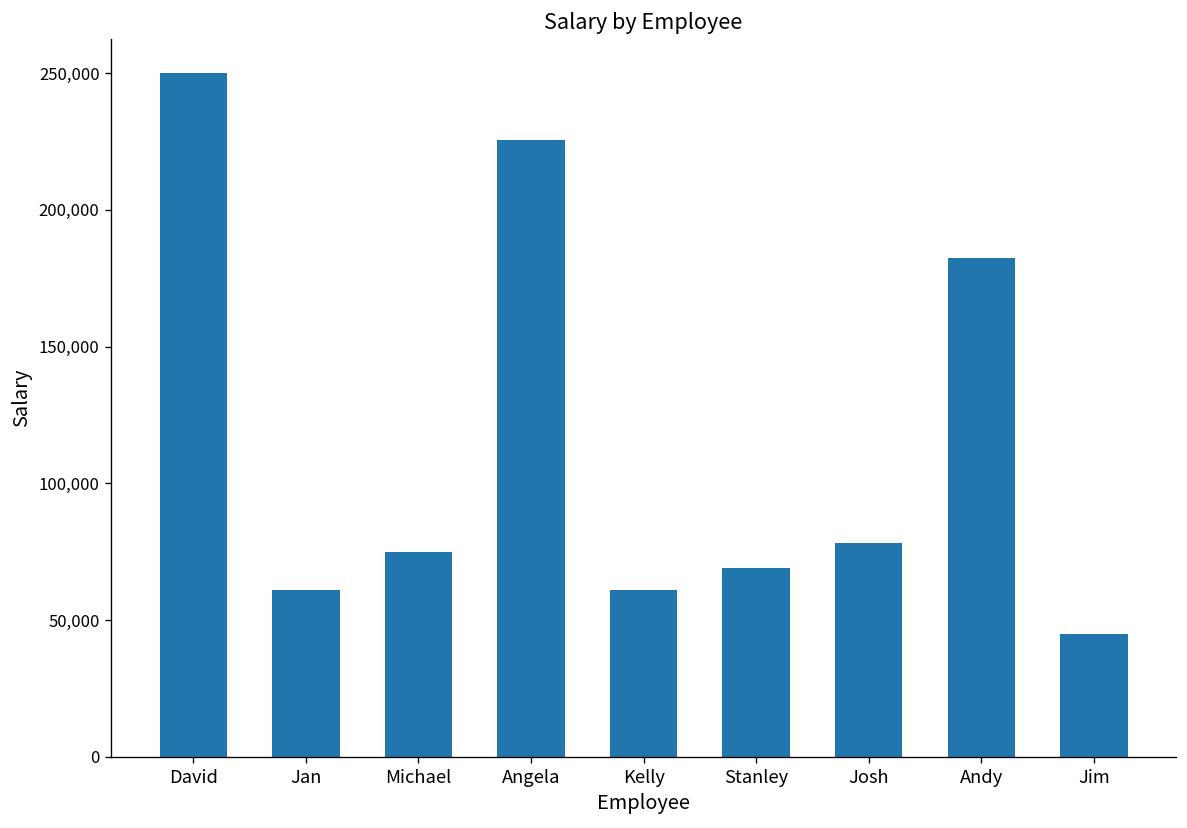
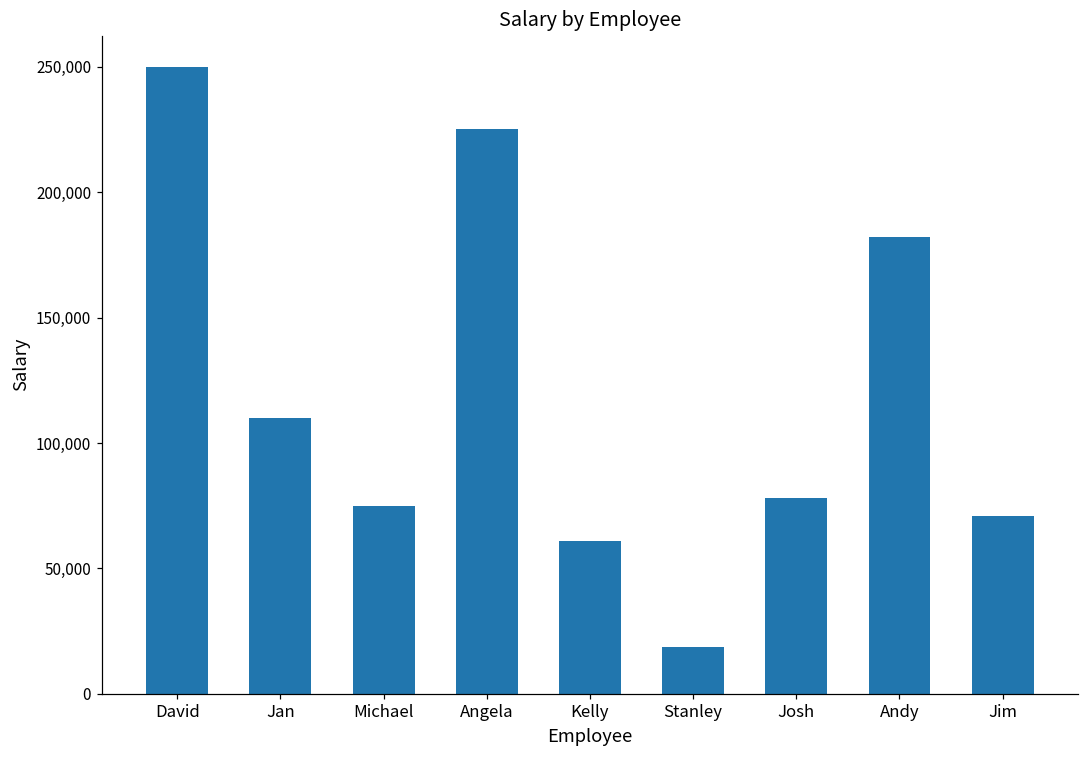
Jan: 61,000 -> 110,000
Stanley: 69,000 -> 19,000
Jim: 45,000 -> 71,000
